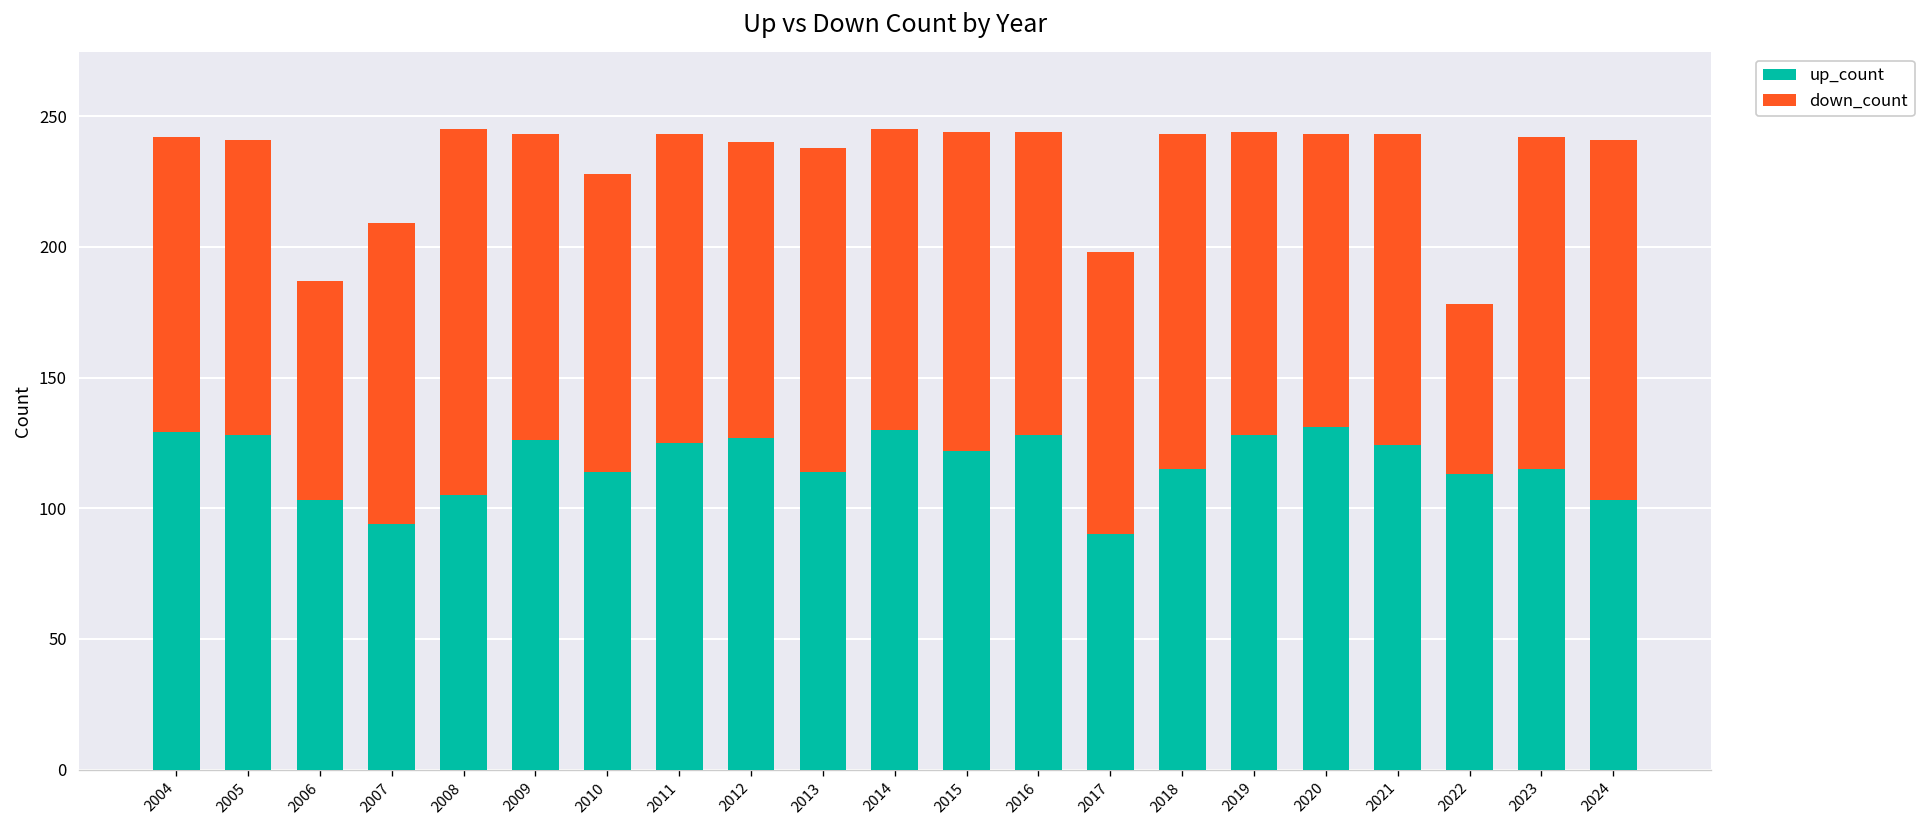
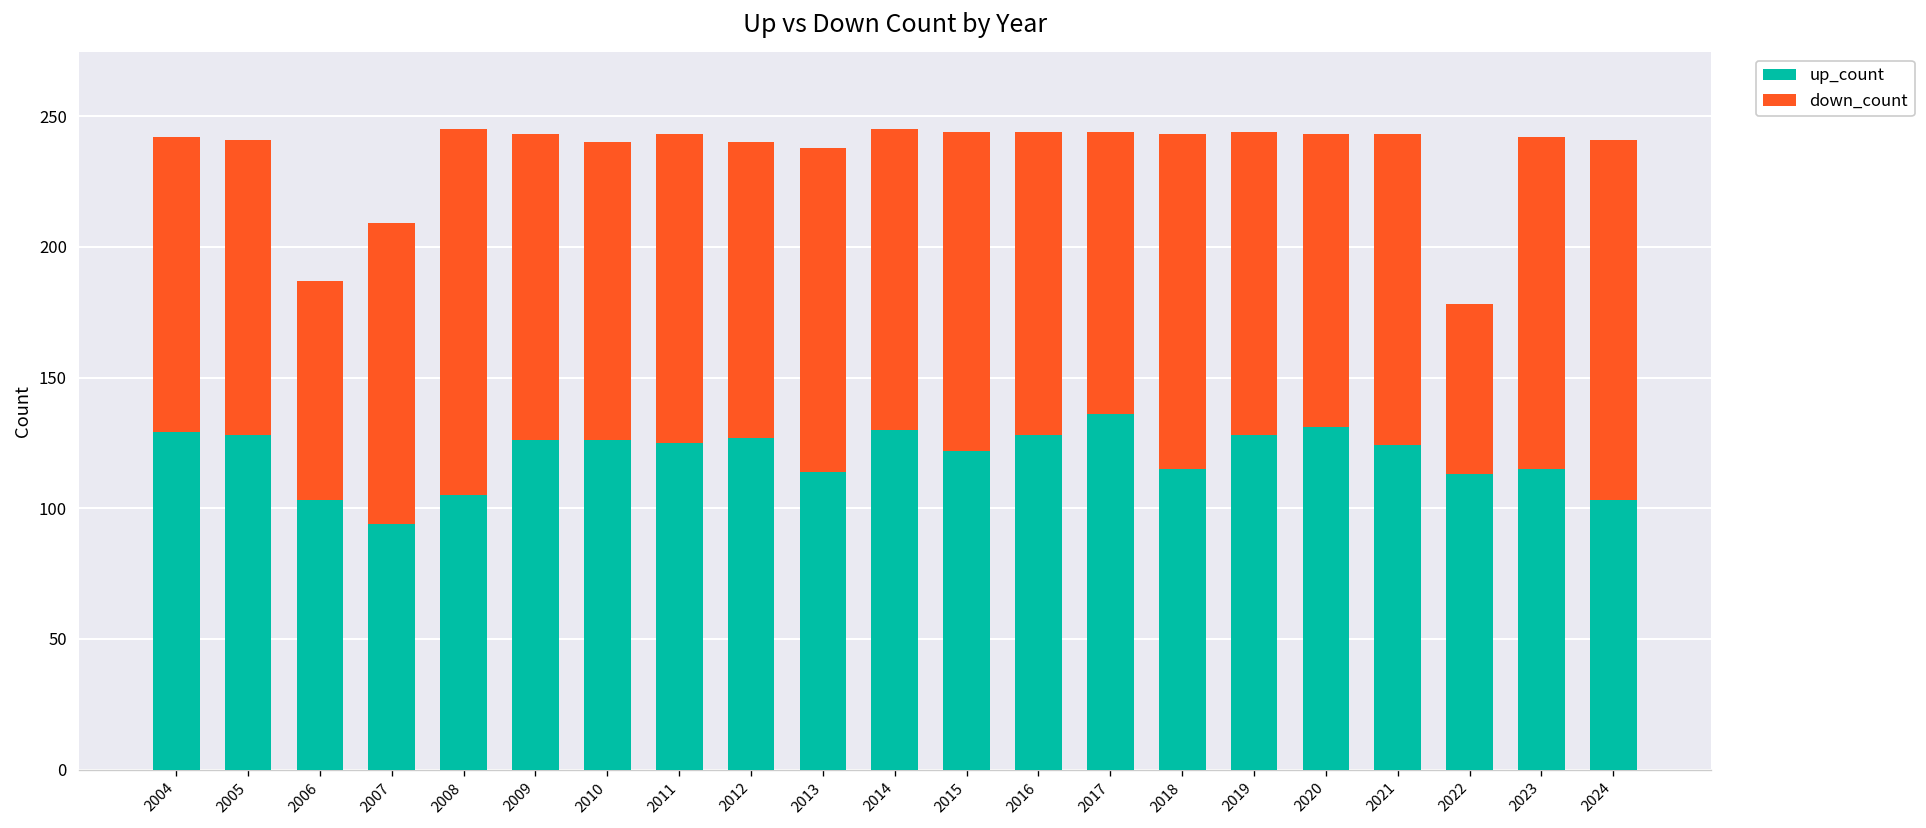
up_count, 2010: 114 -> 126
up_count, 2017: 90 -> 136
